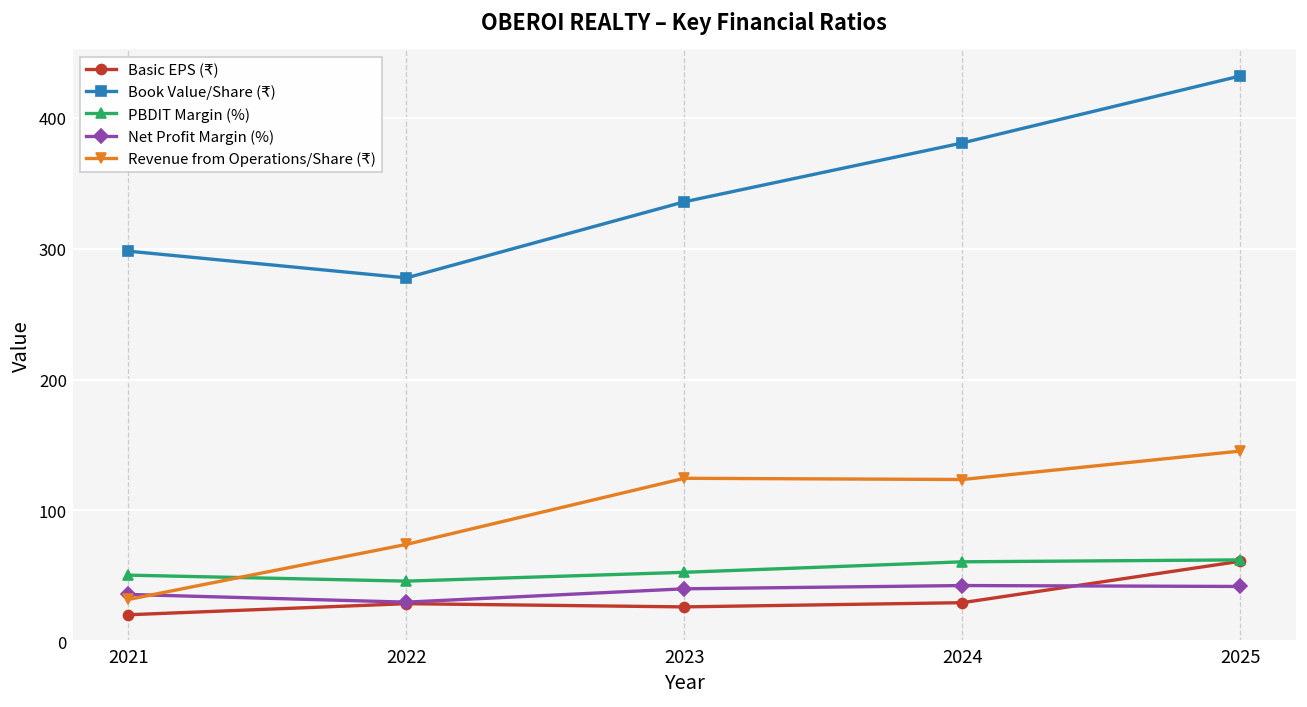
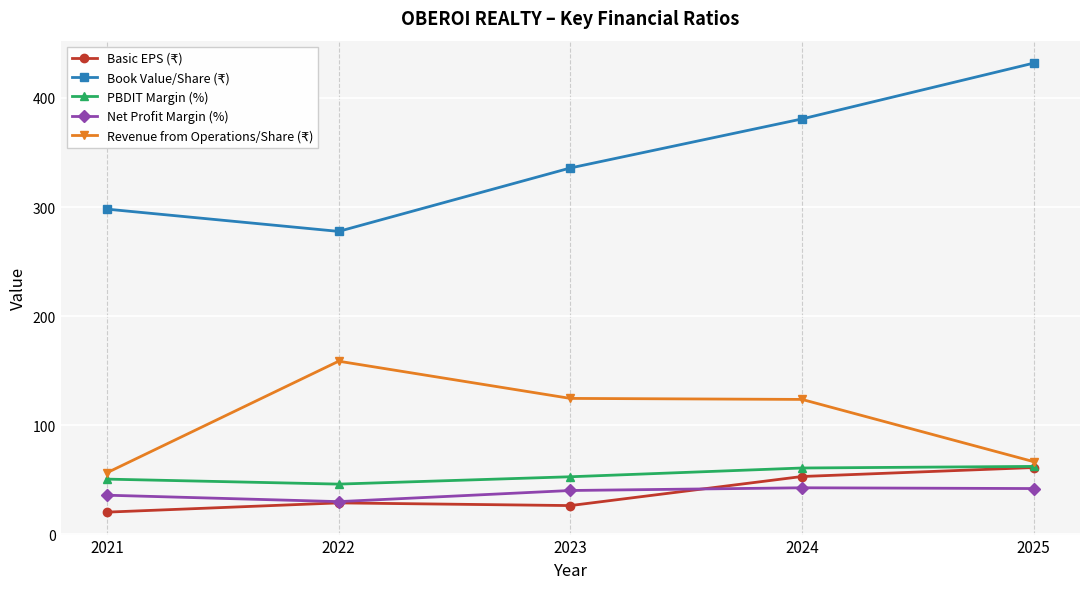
Revenue from Operations/Share (₹), 2021: 32 -> 56
Revenue from Operations/Share (₹), 2022: 74 -> 159
Basic EPS (₹), 2024: 30 -> 53
Revenue from Operations/Share (₹), 2025: 145 -> 67
